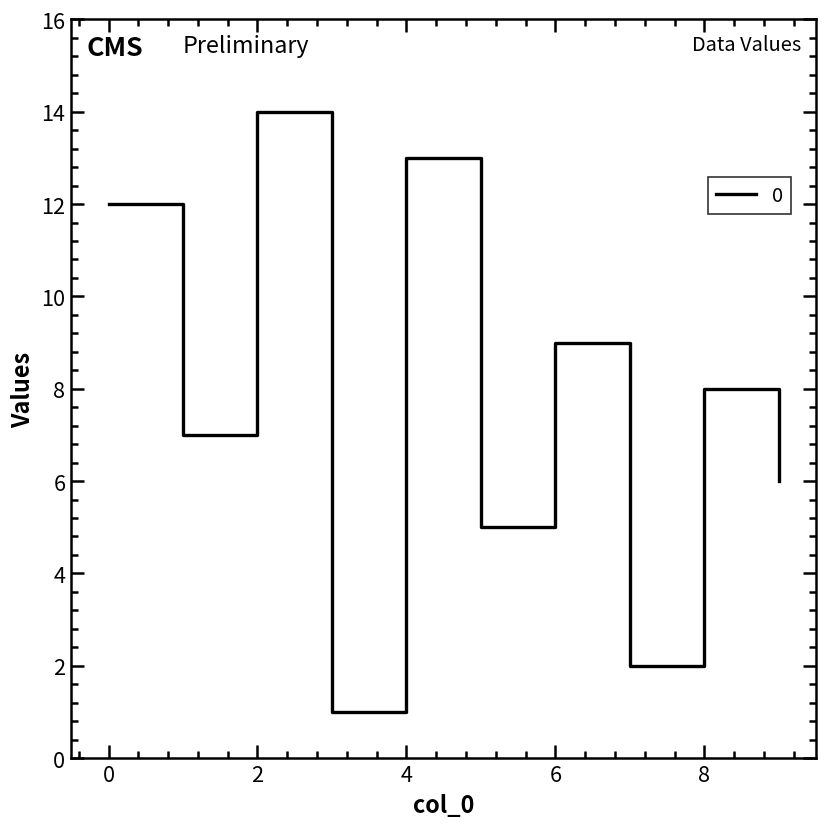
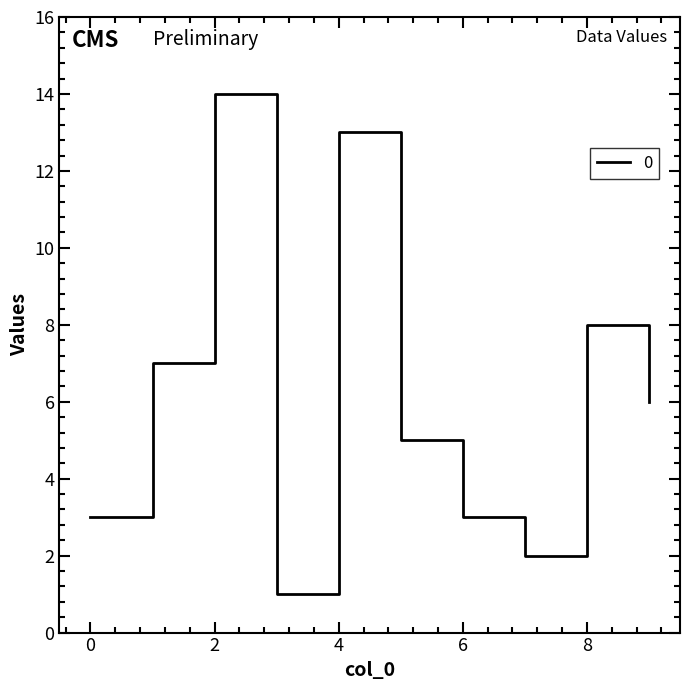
0: 12 -> 3
6: 9 -> 3
